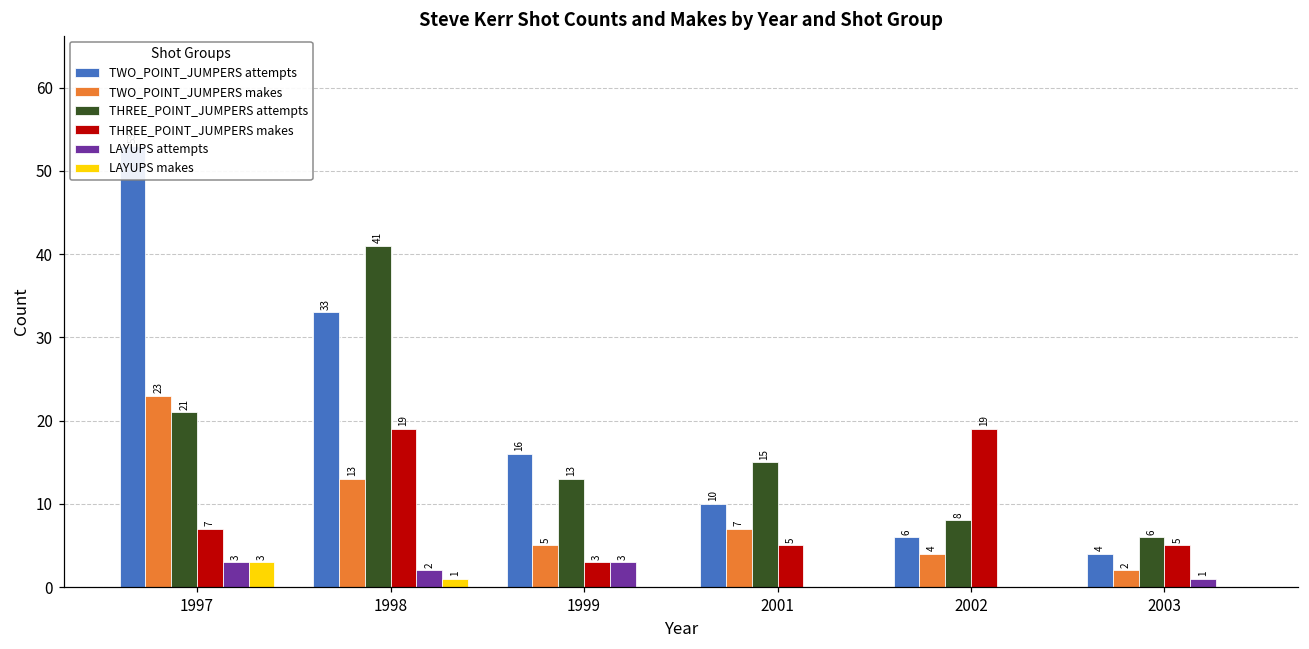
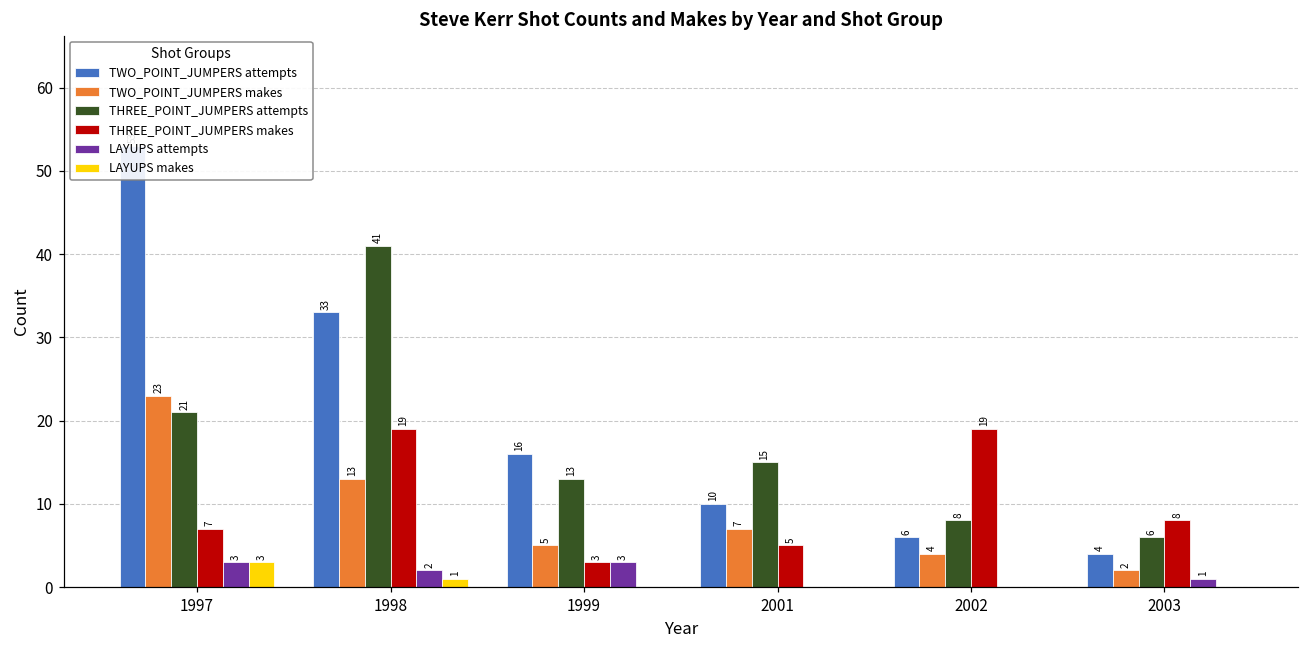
THREE_POINT_JUMPERS makes, 2003: 5 -> 8
